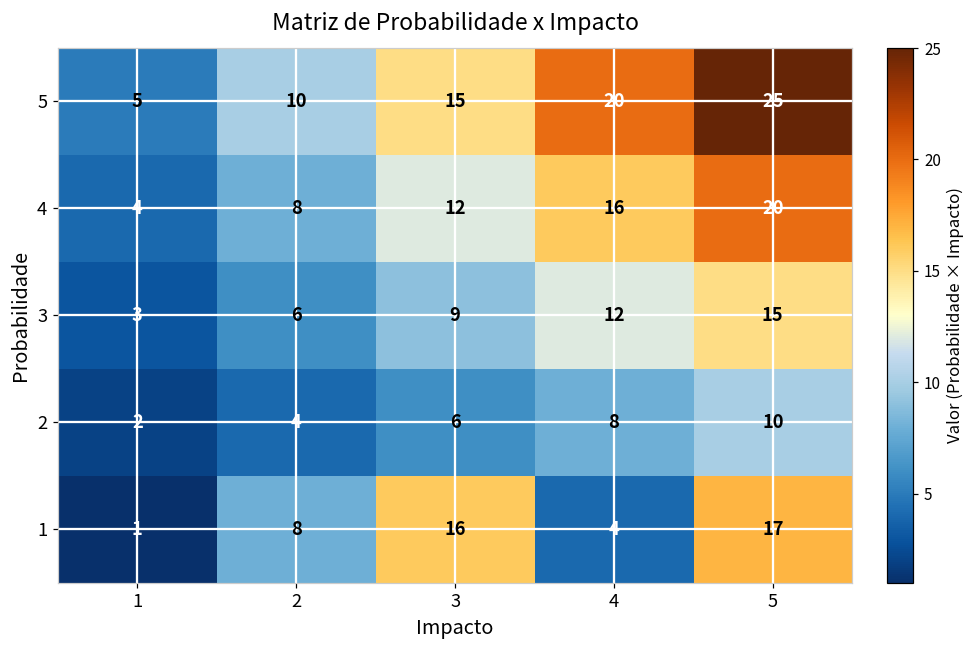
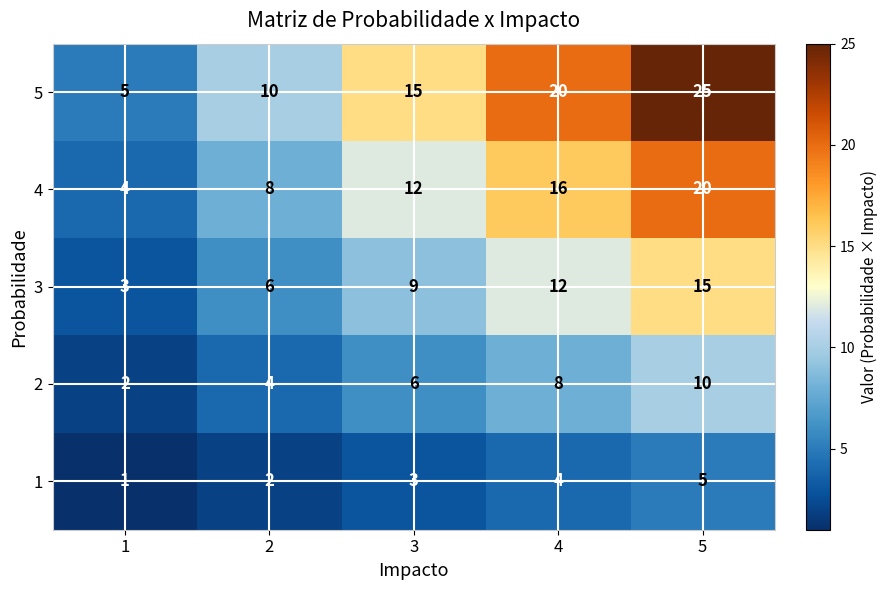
1, 2: 8 -> 2
1, 3: 16 -> 3
1, 5: 17 -> 5
